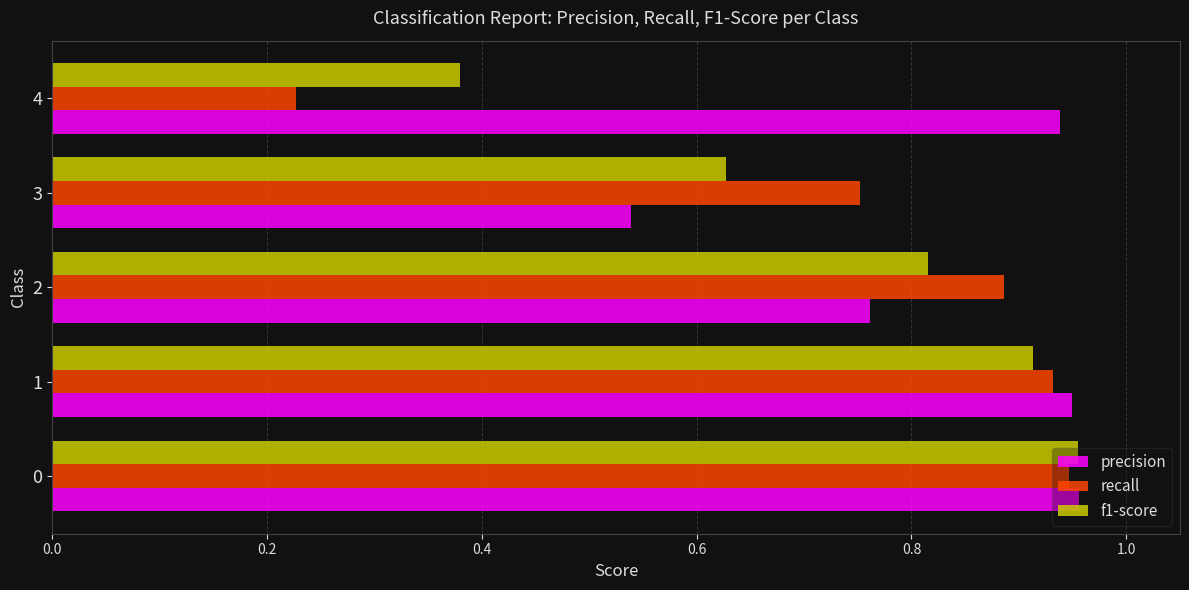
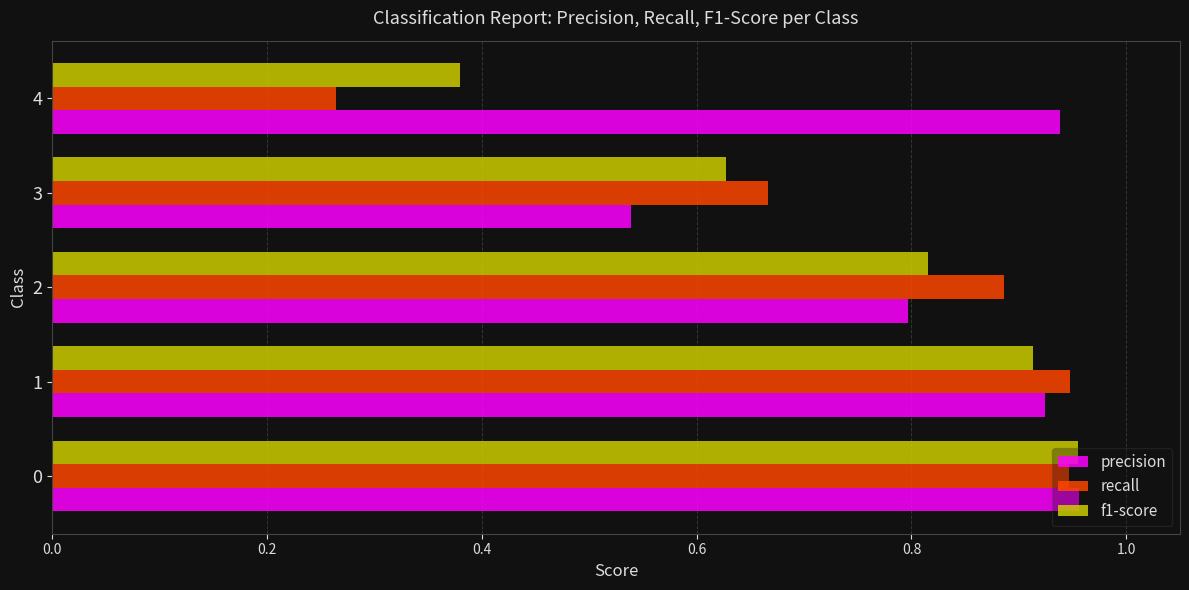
recall, 4: 0.227 -> 0.264
recall, 3: 0.752 -> 0.666
precision, 2: 0.762 -> 0.797
recall, 1: 0.932 -> 0.948
precision, 1: 0.949 -> 0.924
